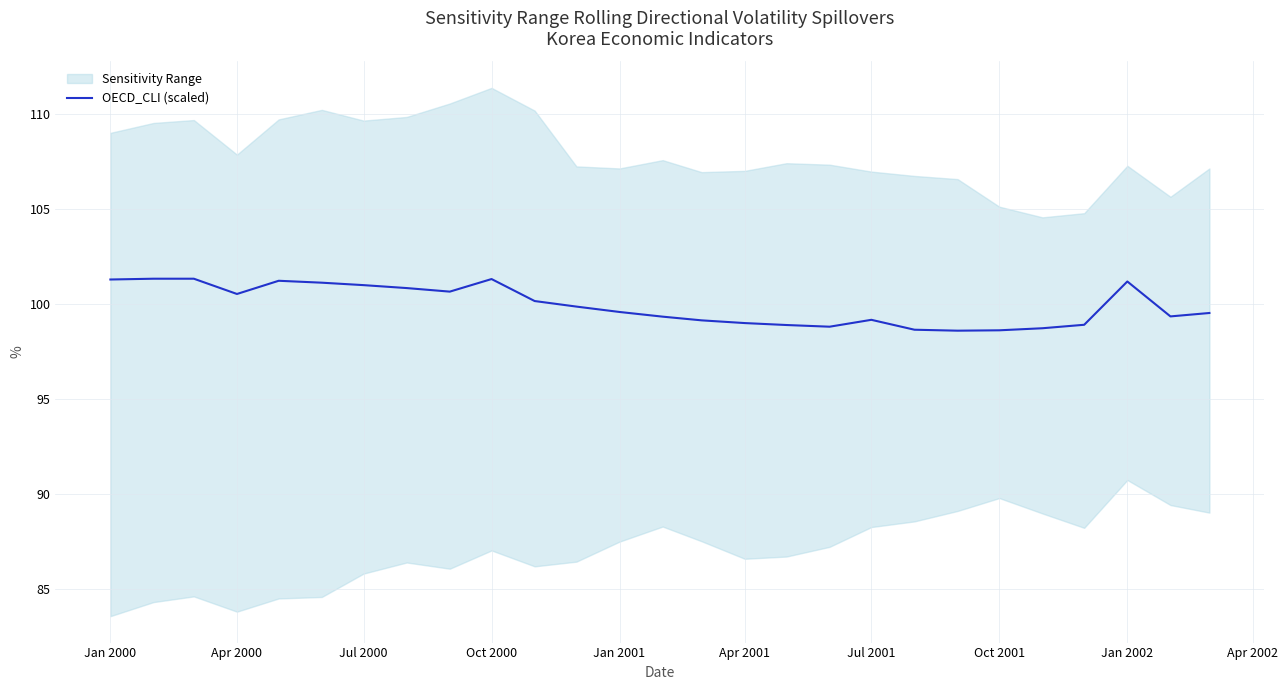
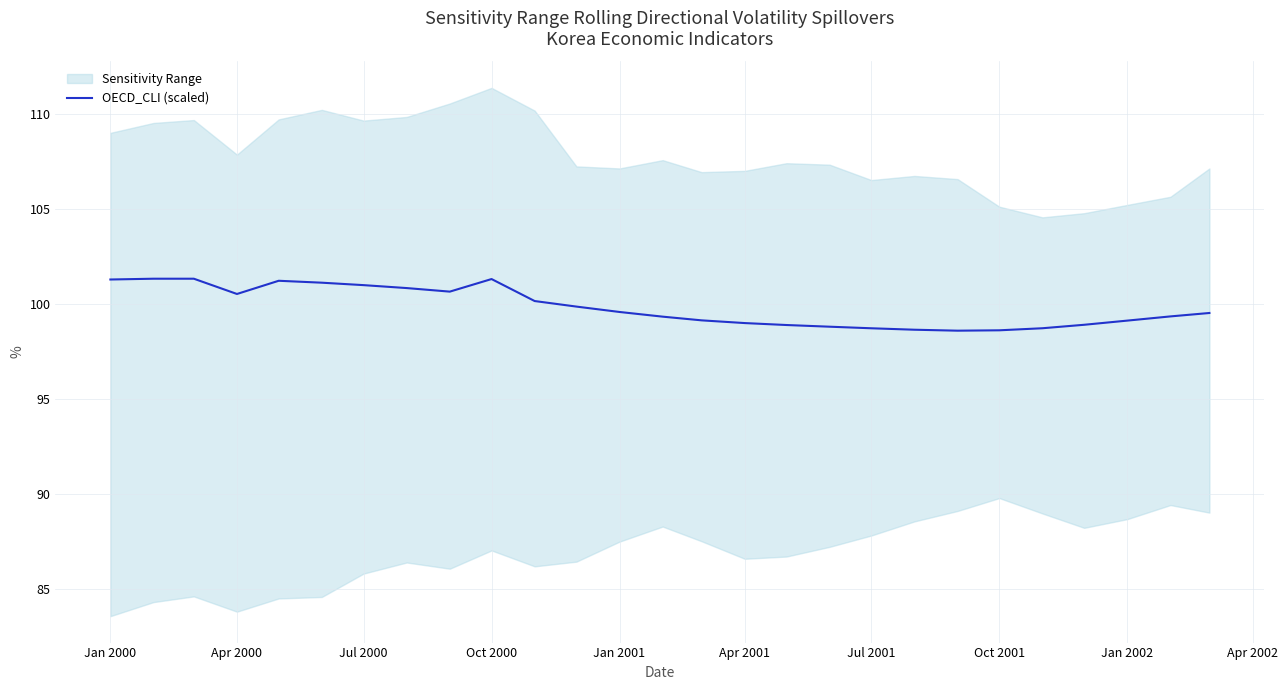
OECD_CLI (scaled), Jul 2001: 99.2 -> 98.7
OECD_CLI (scaled), Jan 2002: 101.2 -> 99.1
